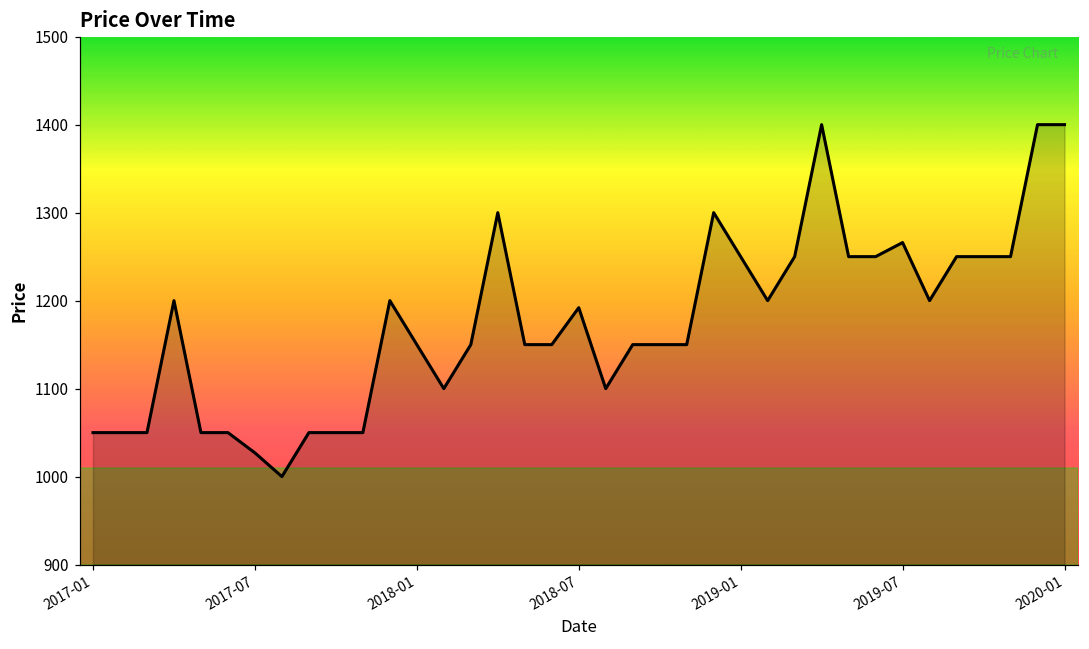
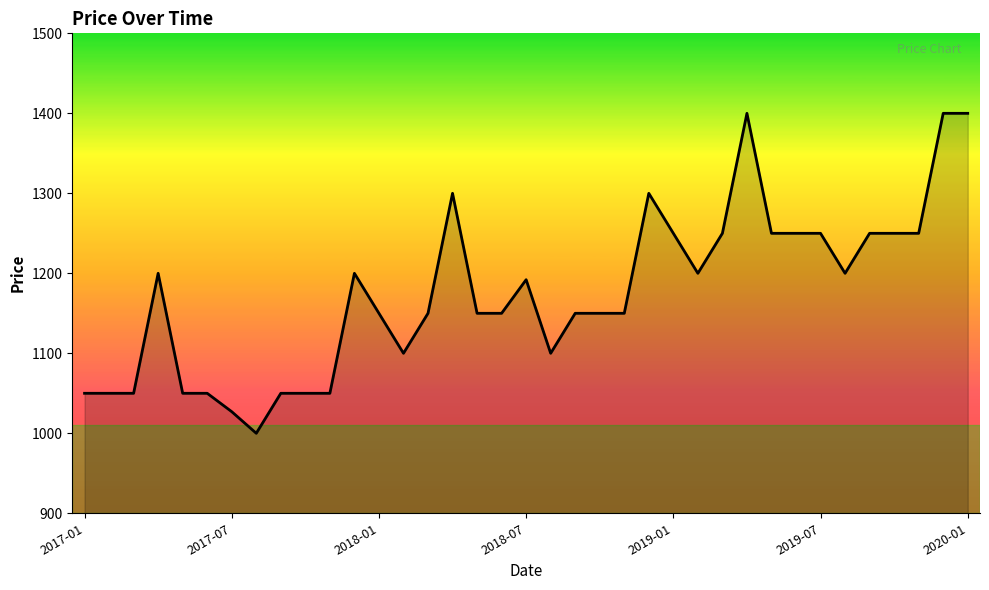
2019-07: 1270 -> 1250
